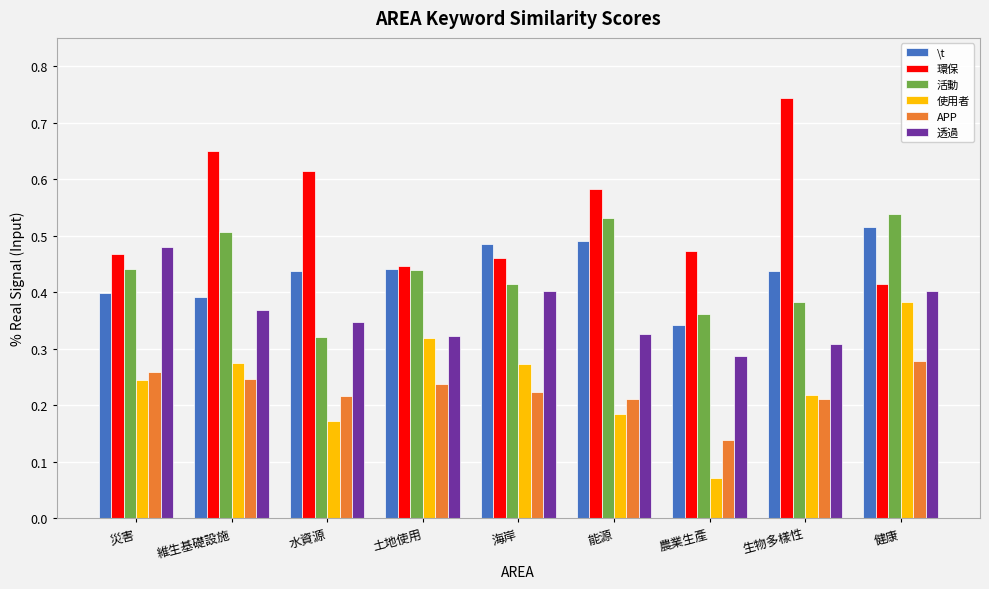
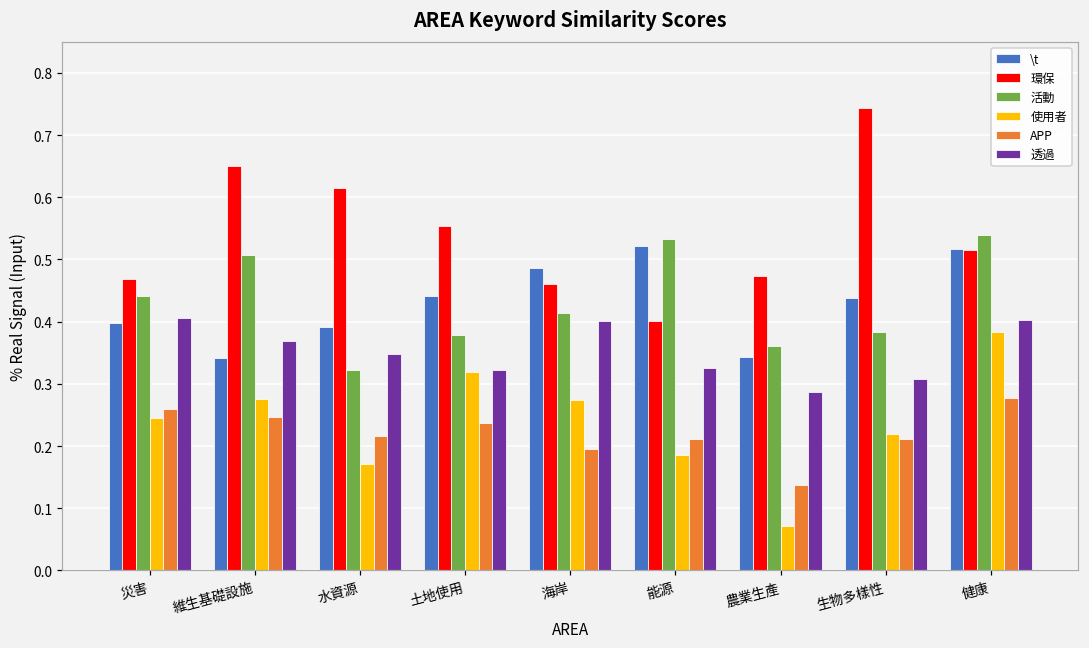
透過, 災害: 0.48 -> 0.41
\t, 維生基礎設施: 0.39 -> 0.34
\t, 水資源: 0.44 -> 0.39
環保, 土地使用: 0.45 -> 0.55
活動, 土地使用: 0.44 -> 0.38
APP, 海岸: 0.22 -> 0.20
\t, 能源: 0.49 -> 0.52
環保, 能源: 0.58 -> 0.40
環保, 健康: 0.41 -> 0.52
